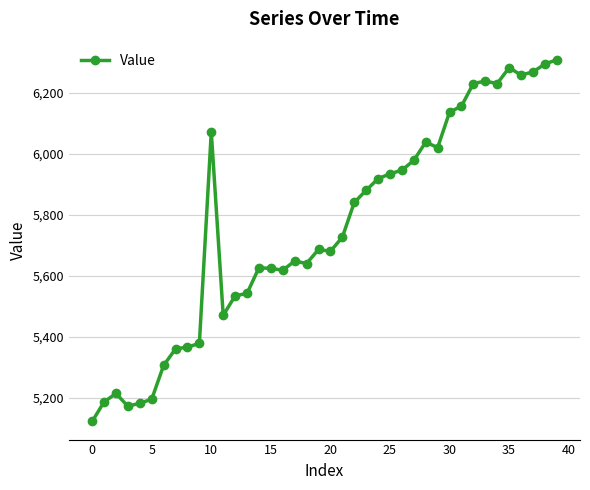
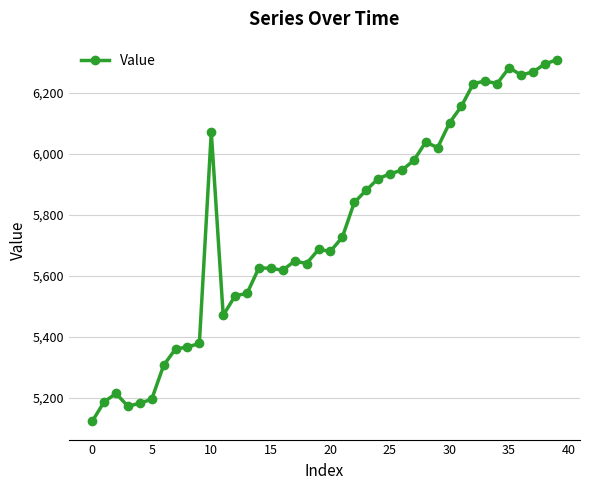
30: 6,140 -> 6,100
